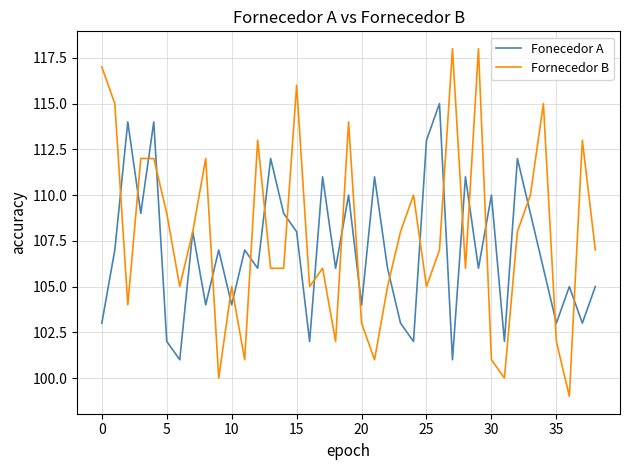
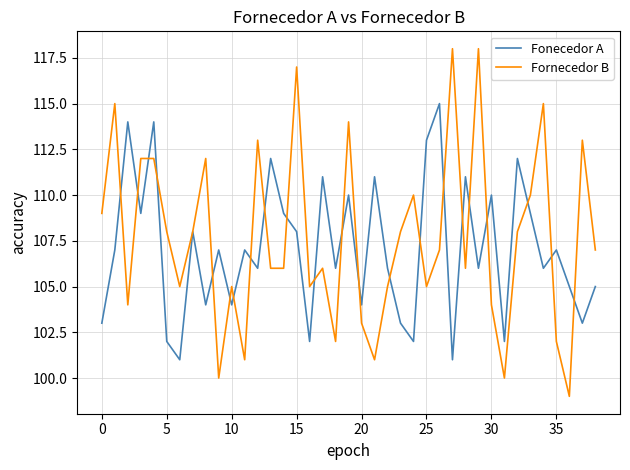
Fornecedor B, 0: 117 -> 109
Fornecedor B, 5: 109 -> 108
Fornecedor B, 15: 116 -> 117
Fornecedor B, 30: 101 -> 104
Fonecedor A, 35: 103 -> 107
